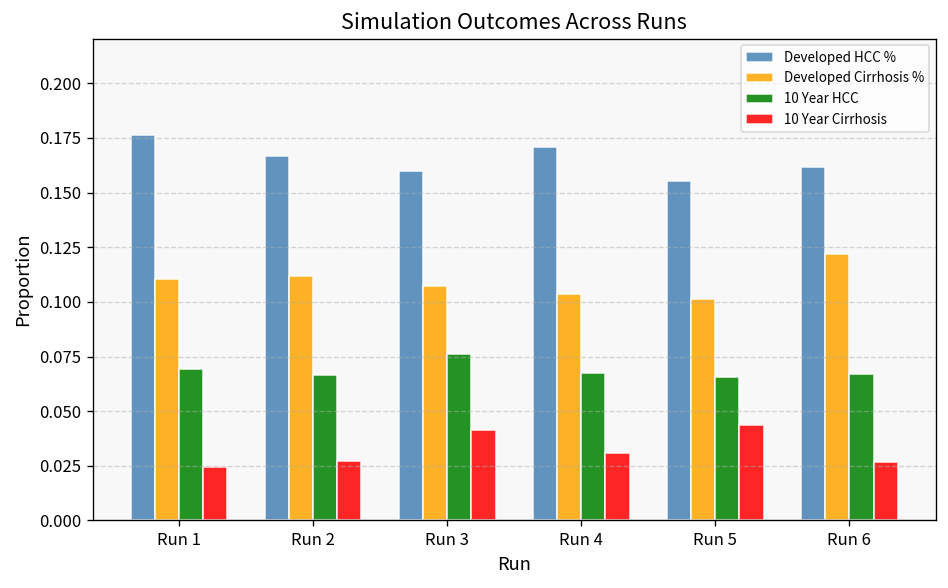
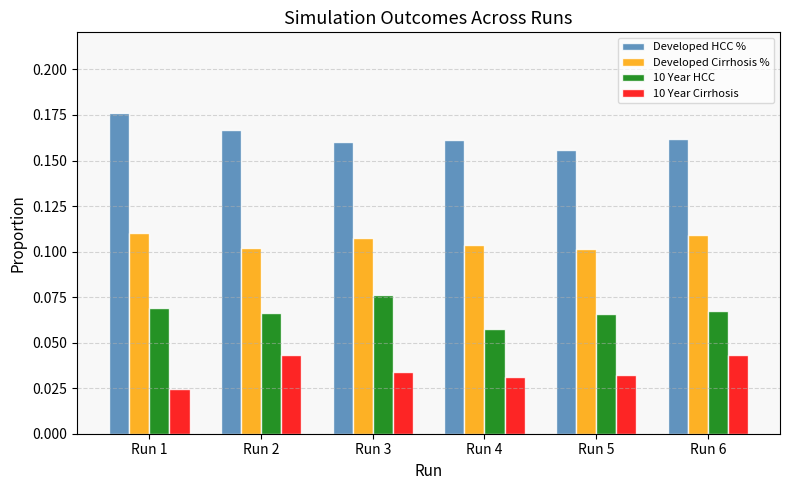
Developed Cirrhosis %, Run 2: 0.112 -> 0.102
10 Year Cirrhosis, Run 2: 0.027 -> 0.043
10 Year Cirrhosis, Run 3: 0.041 -> 0.034
Developed HCC %, Run 4: 0.171 -> 0.161
10 Year HCC, Run 4: 0.068 -> 0.057
10 Year Cirrhosis, Run 5: 0.044 -> 0.032
Developed Cirrhosis %, Run 6: 0.122 -> 0.109
10 Year Cirrhosis, Run 6: 0.027 -> 0.043
